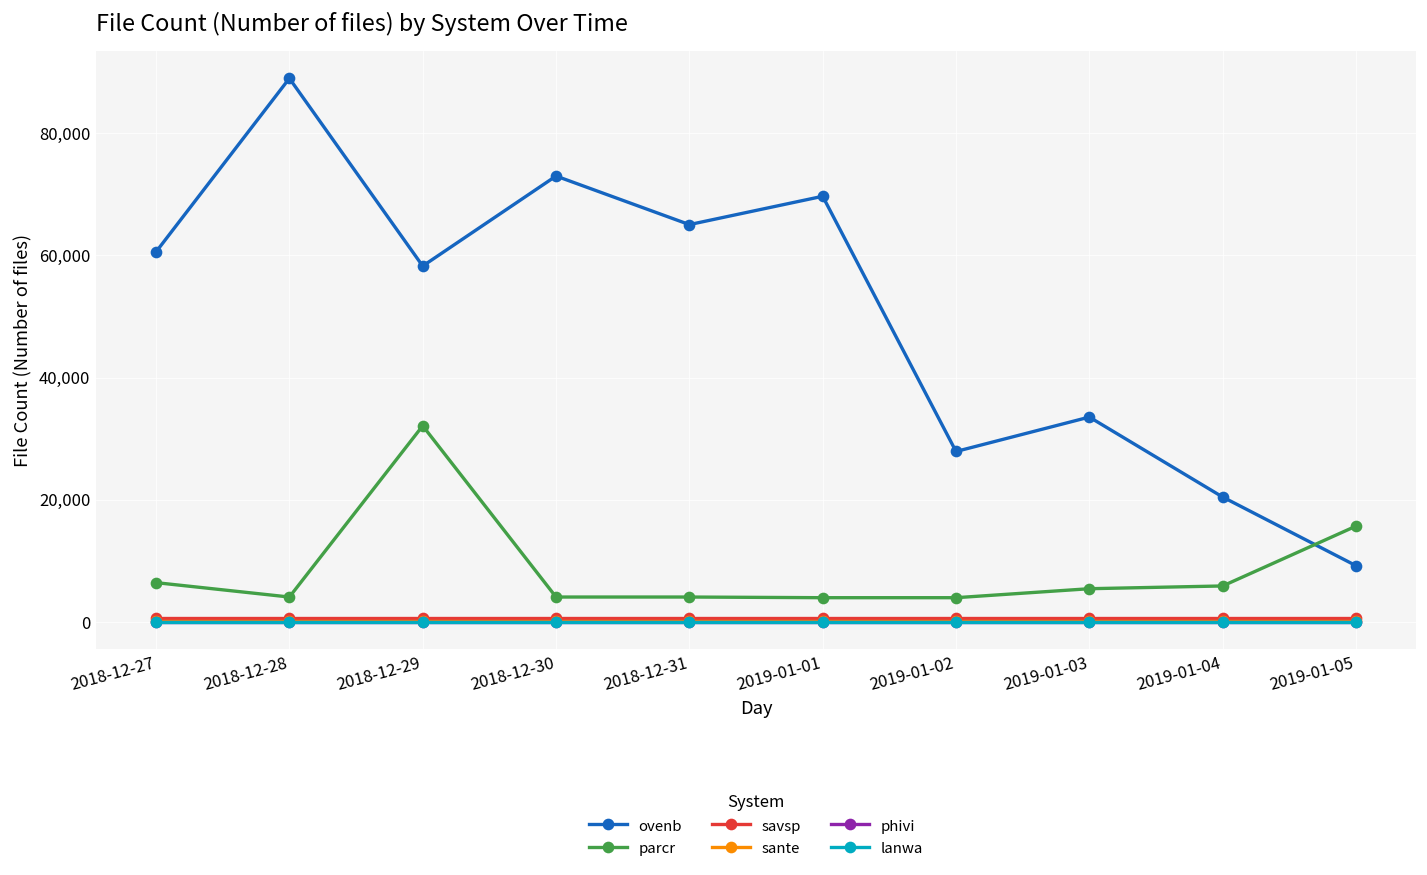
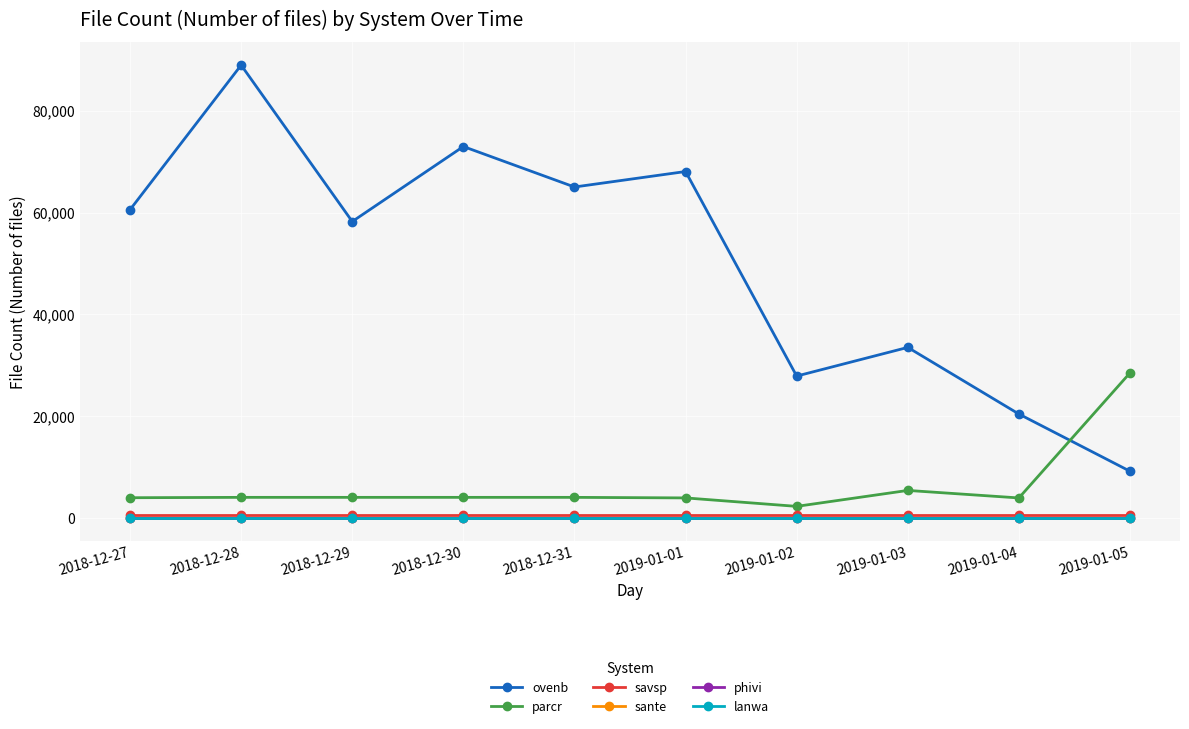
parcr, 2018-12-27: 6,000 -> 4,000
parcr, 2018-12-29: 32,000 -> 4,000
ovenb, 2019-01-01: 70,000 -> 68,000
parcr, 2019-01-02: 4,000 -> 2,000
parcr, 2019-01-04: 6,000 -> 4,000
parcr, 2019-01-05: 16,000 -> 29,000
